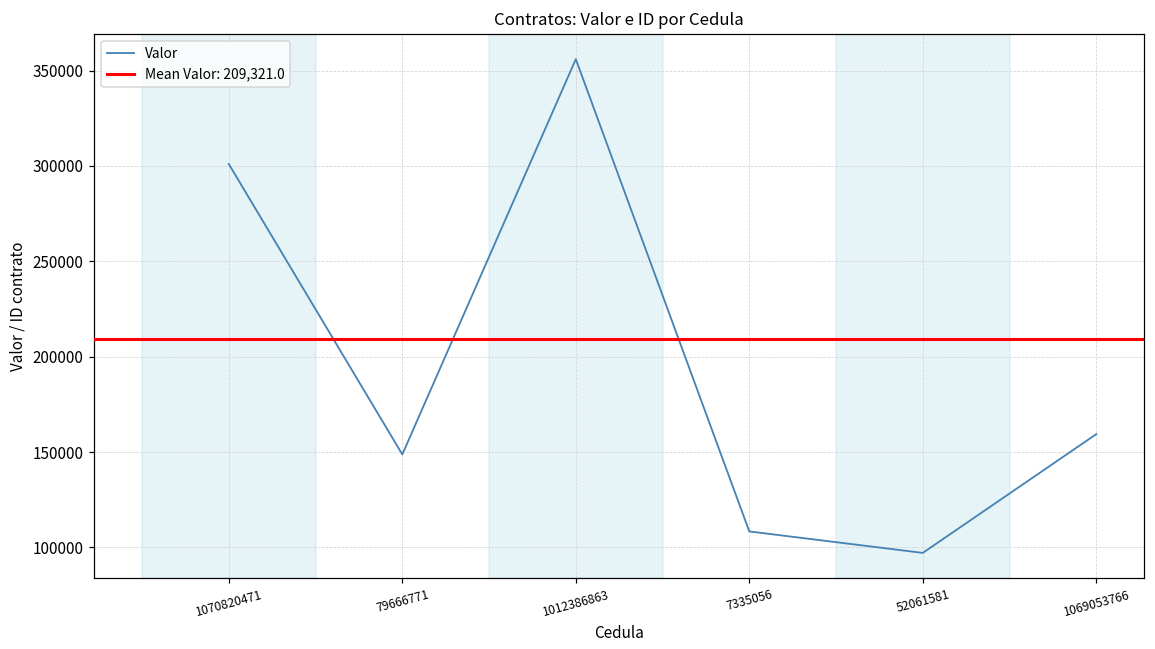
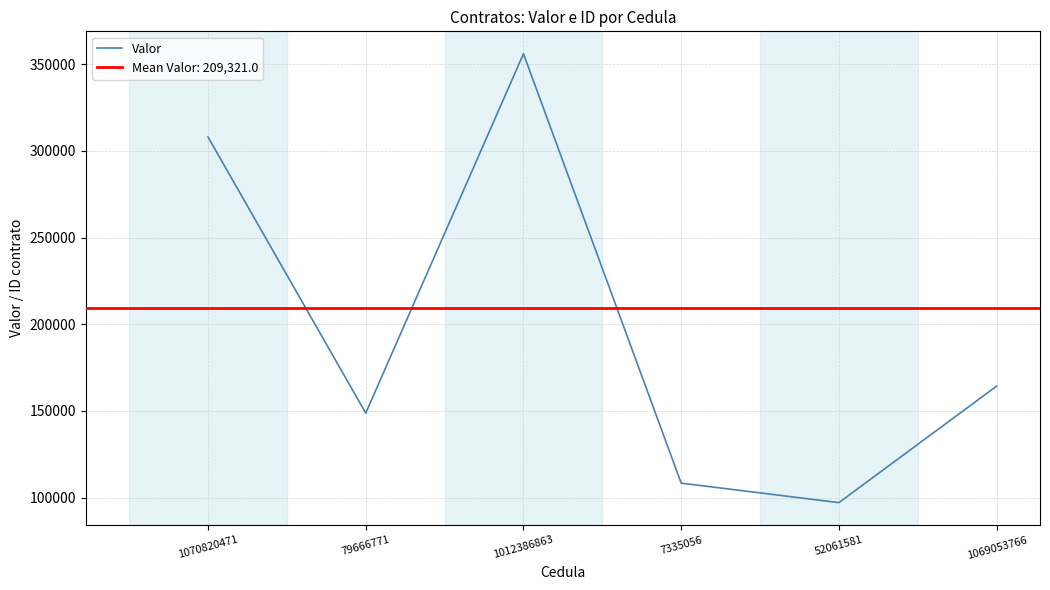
1070820471: 301000 -> 308000
1069053766: 159000 -> 164000
